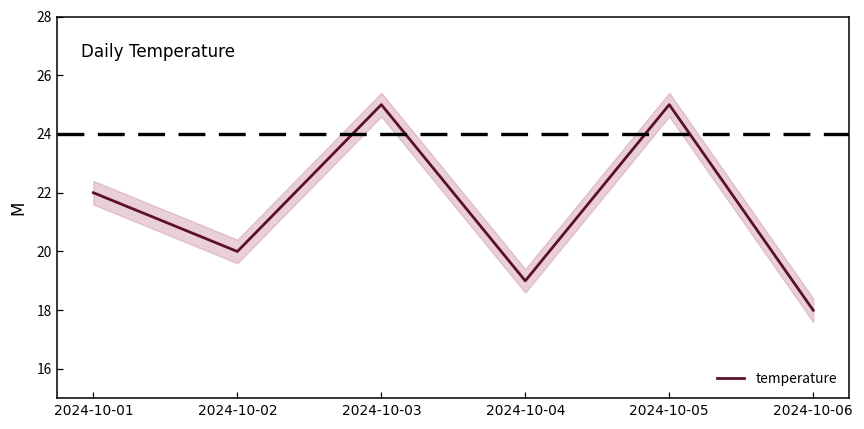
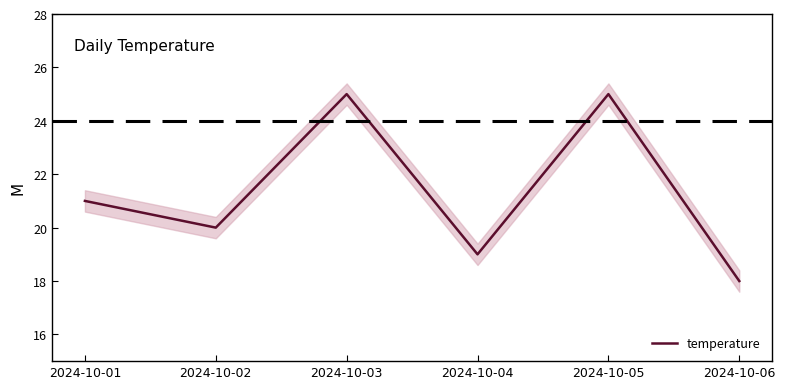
temperature, 2024-10-01: 22 -> 21
